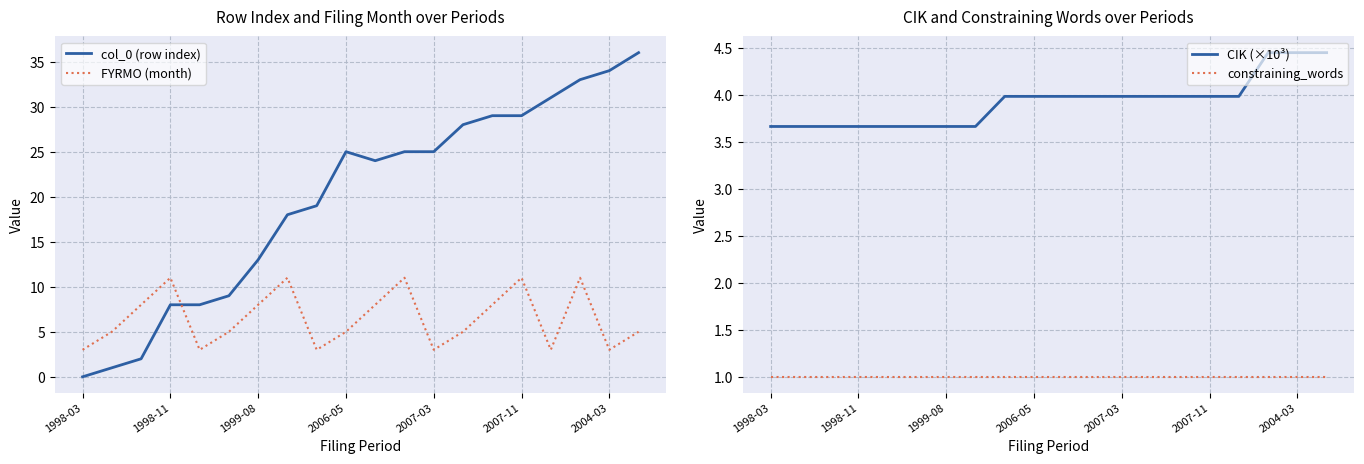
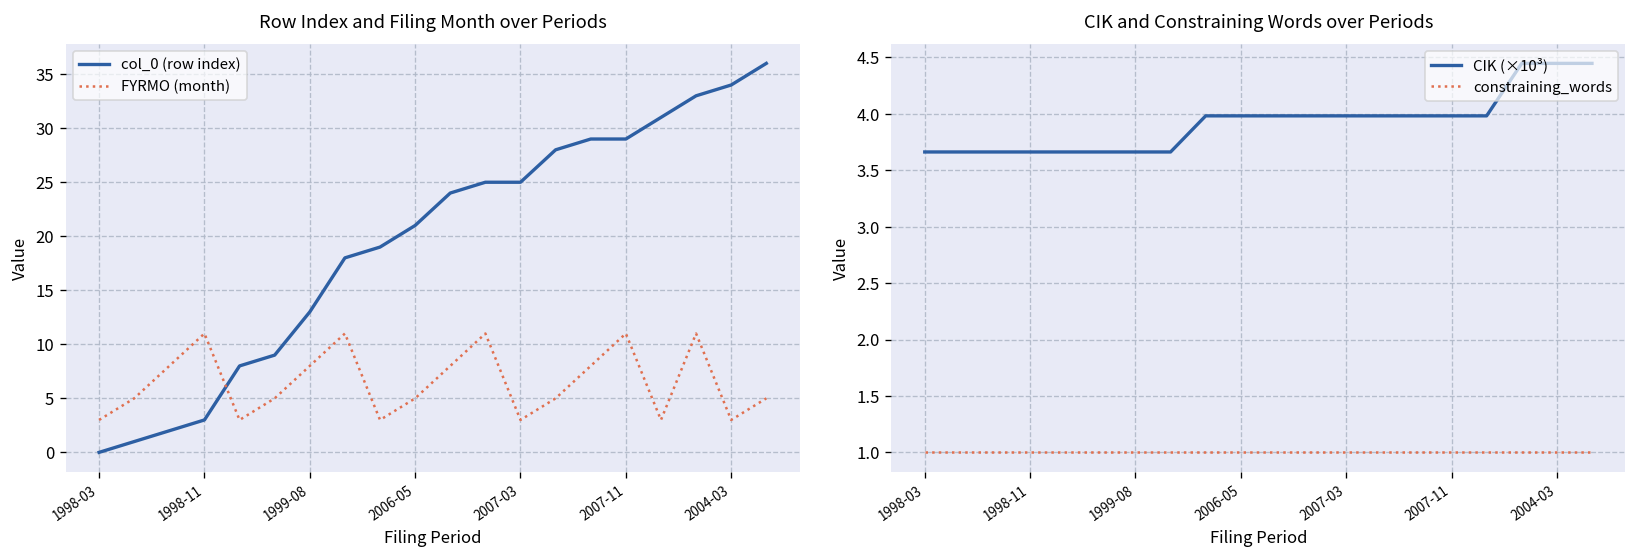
Row Index and Filing Month over Periods, col_0 (row index), 1998-11: 8 -> 3
Row Index and Filing Month over Periods, col_0 (row index), 2006-05: 25 -> 21
